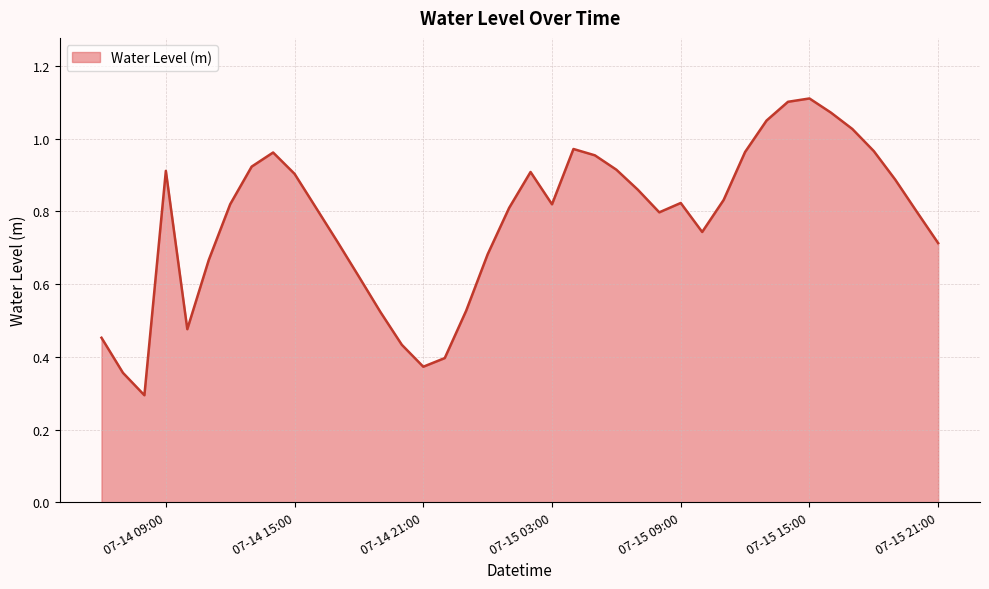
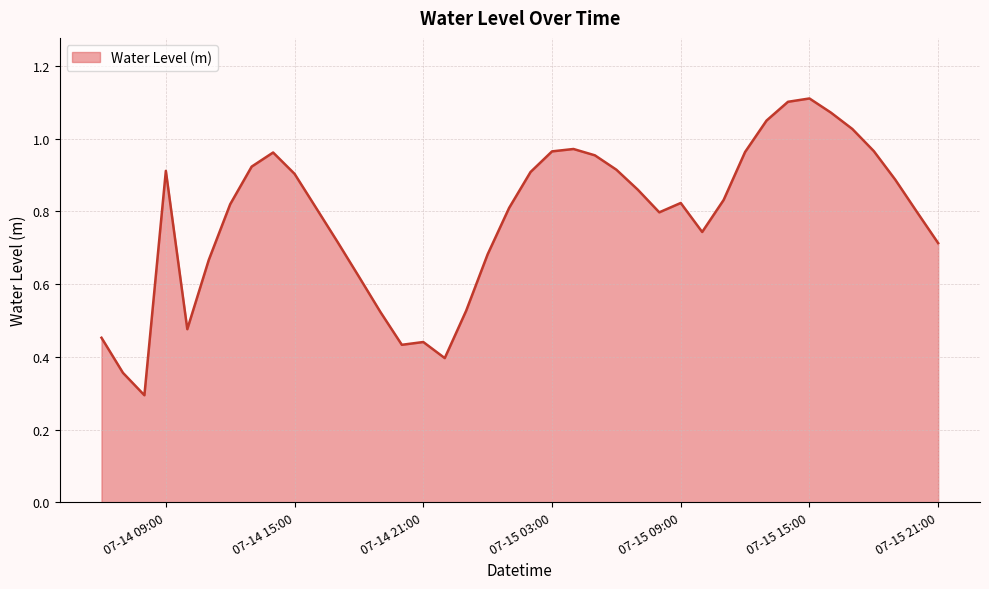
07-14 21:00: 0.37 -> 0.44
07-15 03:00: 0.82 -> 0.96
